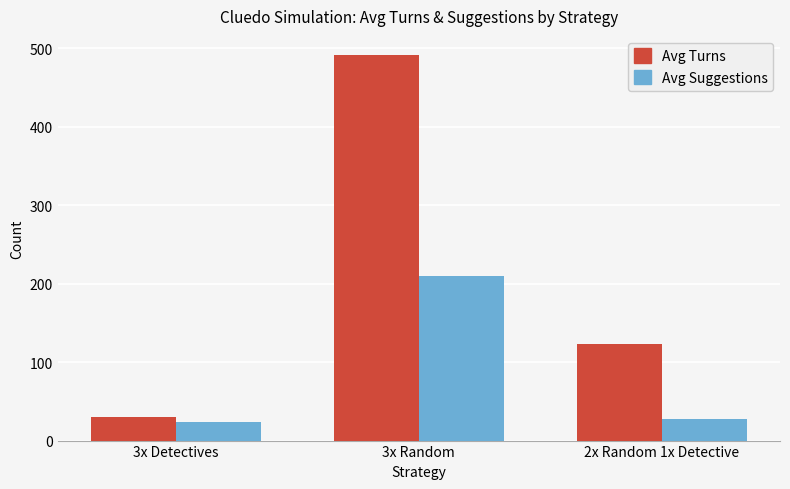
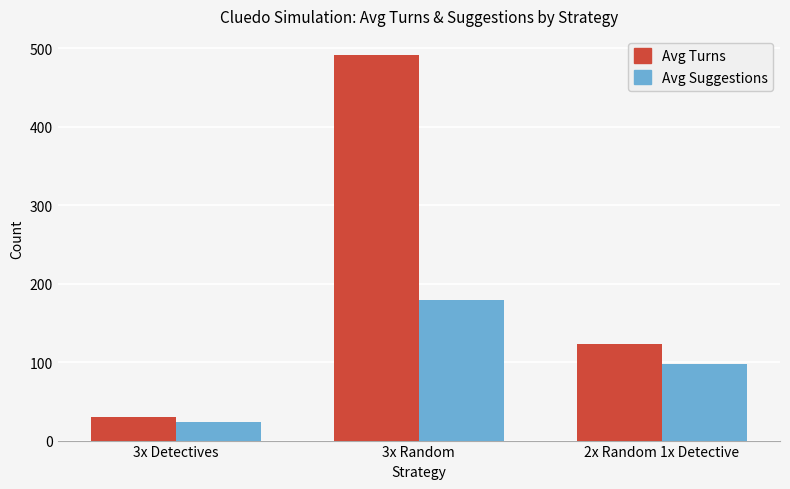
Avg Suggestions, 3x Random: 210 -> 180
Avg Suggestions, 2x Random 1x Detective: 30 -> 100
